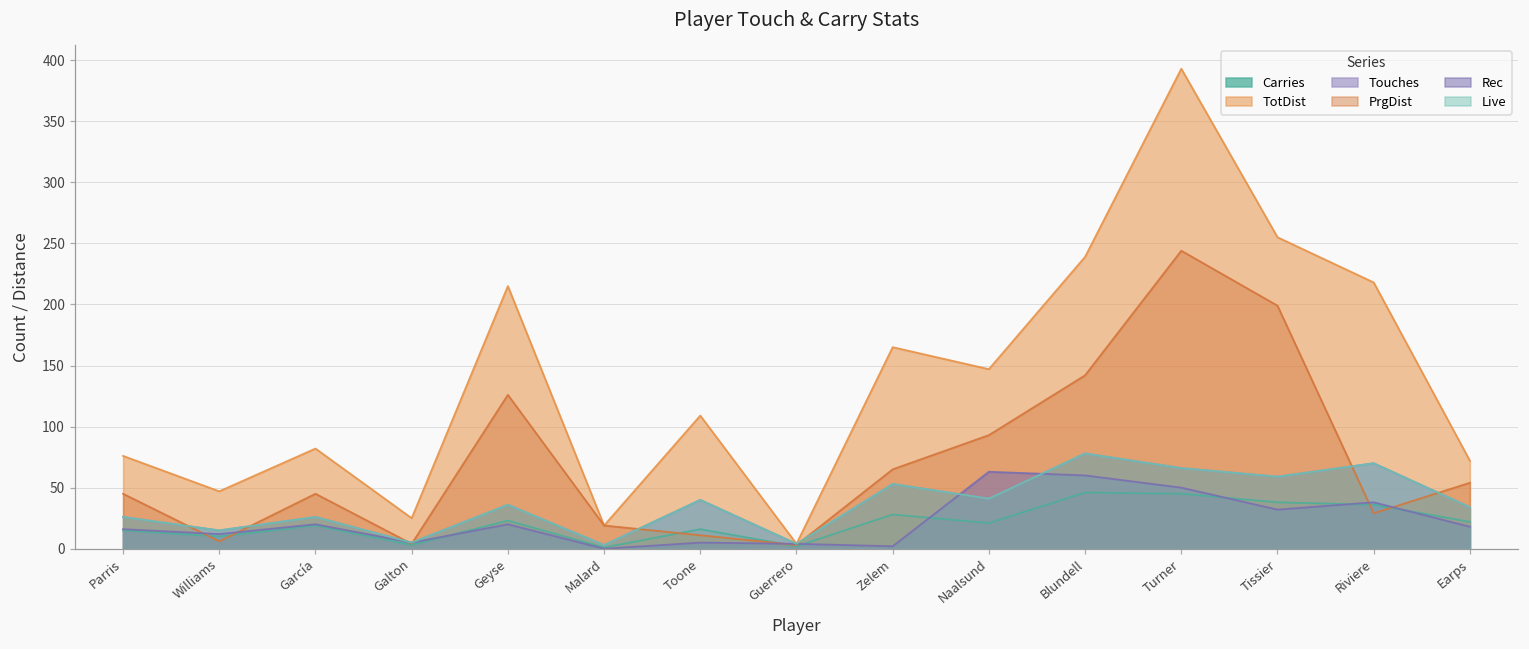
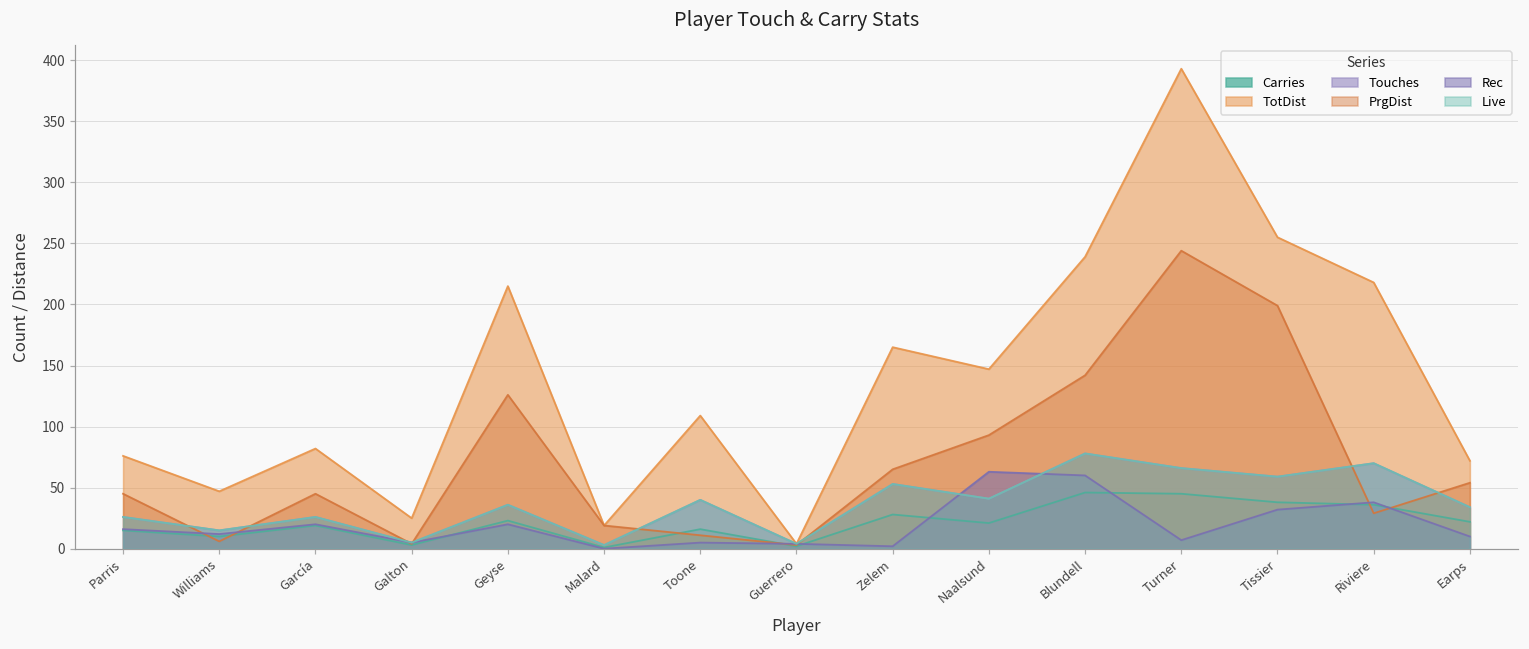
Rec, Turner: 50 -> 7
Rec, Earps: 18 -> 10
